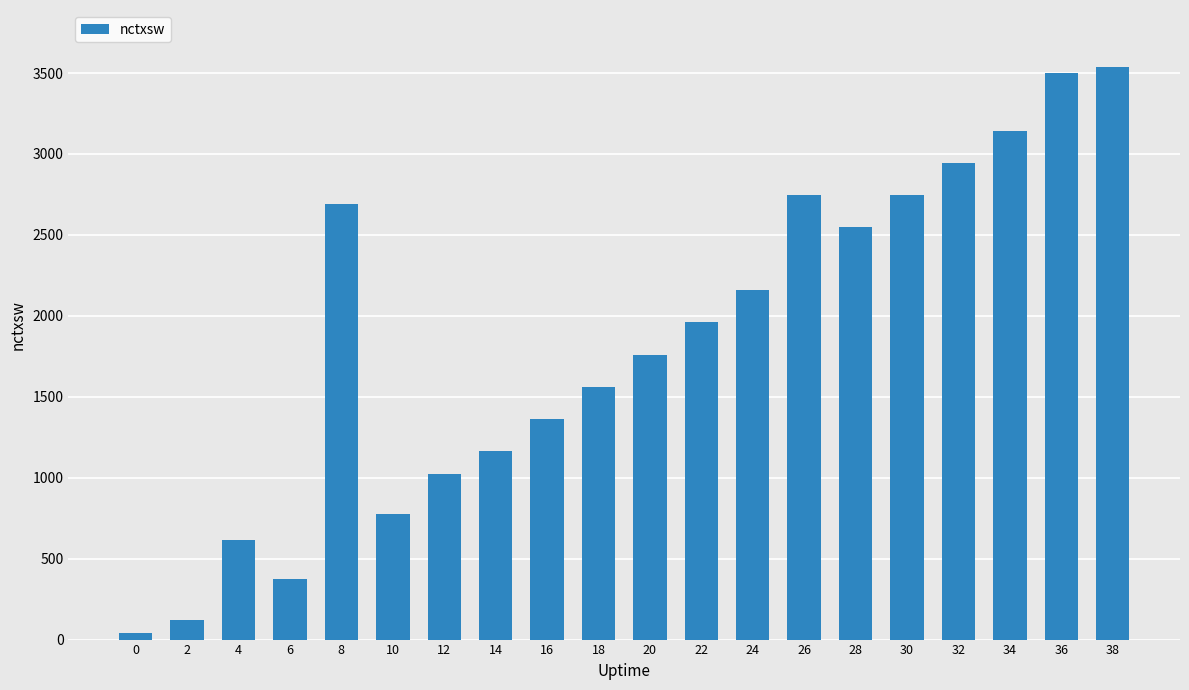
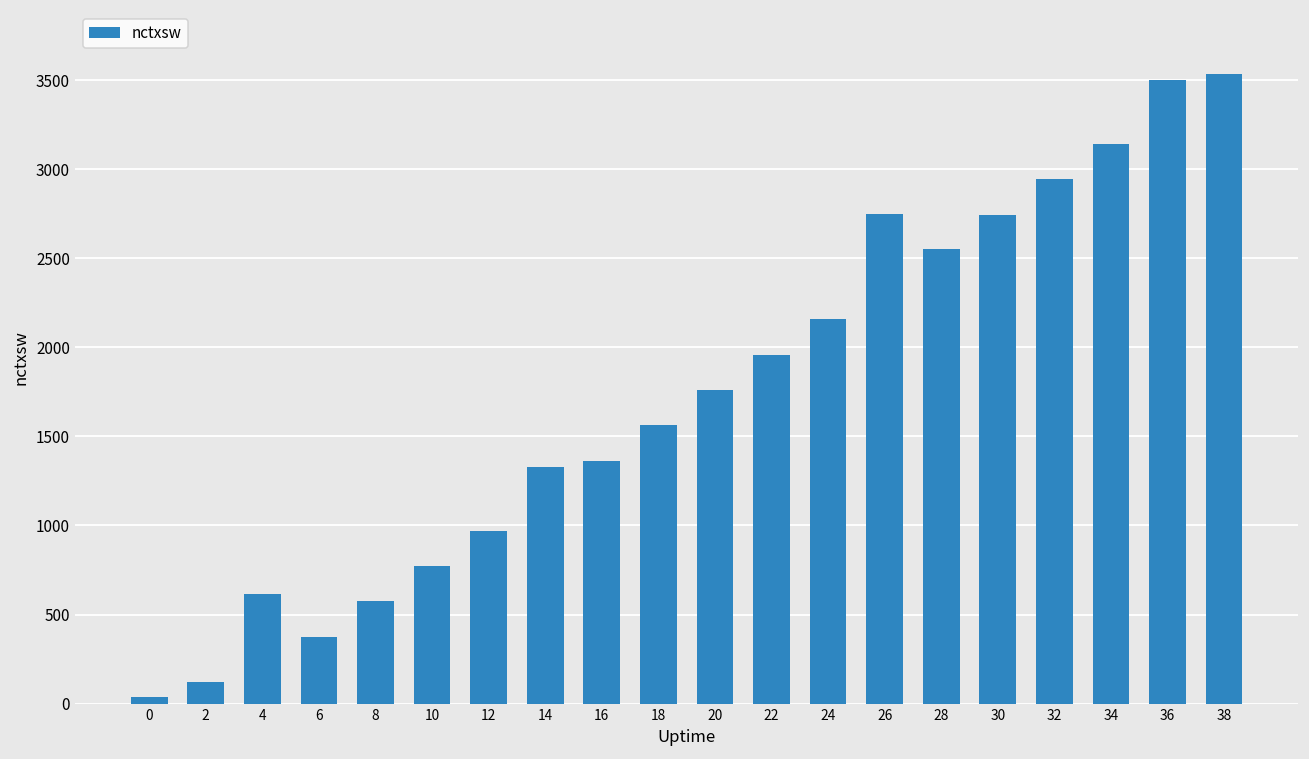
8: 2690 -> 570
12: 1030 -> 970
14: 1170 -> 1330
